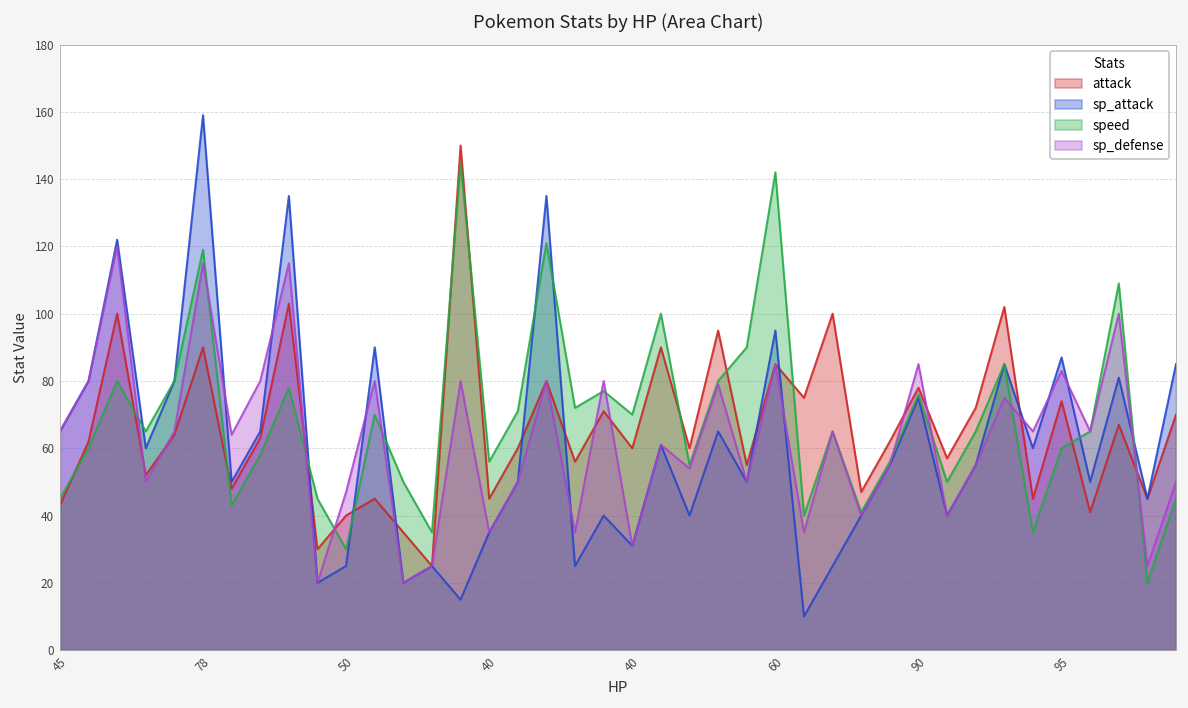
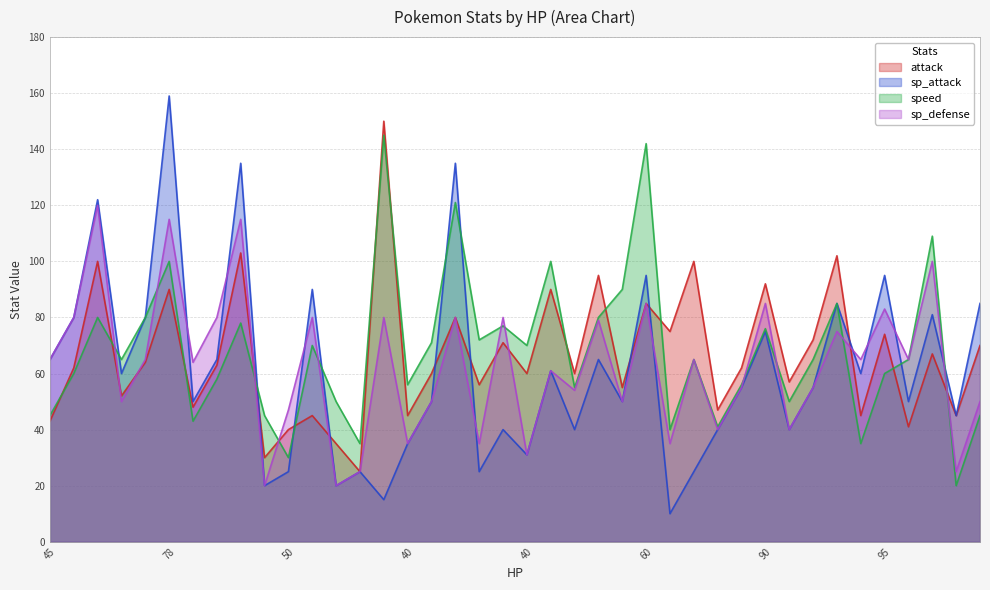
speed, 78: 119 -> 100
attack, 90: 78 -> 92
sp_attack, 95: 87 -> 95
